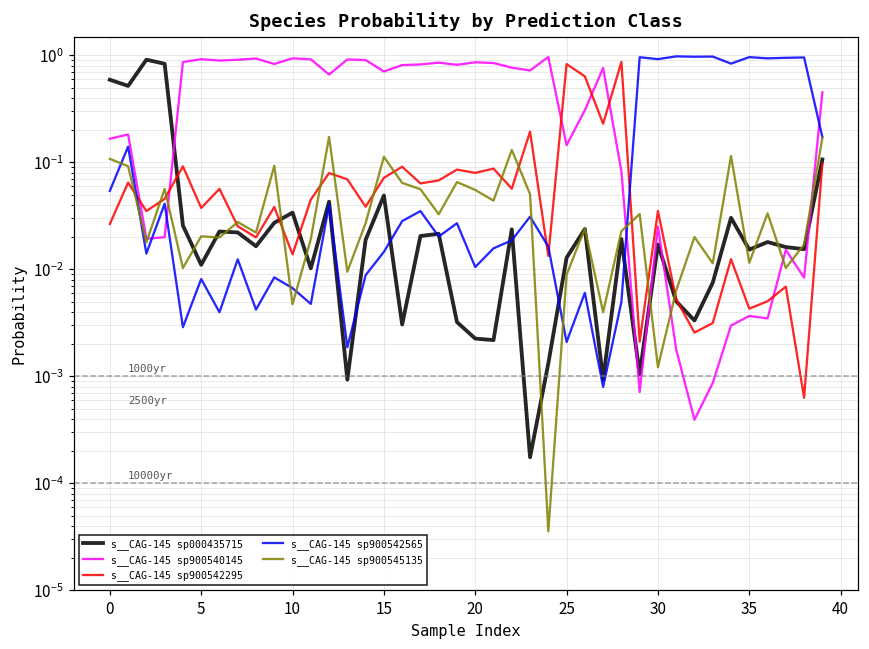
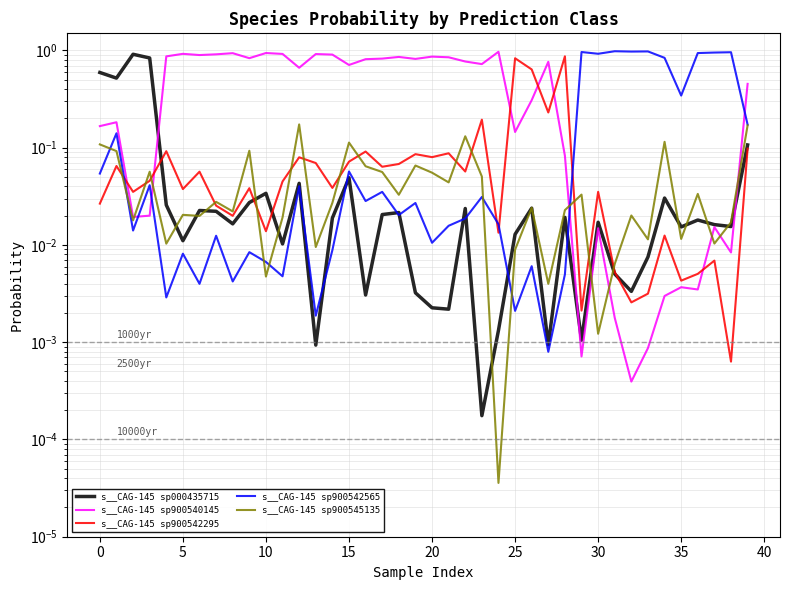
s__CAG-145 sp900542565, 15: 0.015 -> 0.06
s__CAG-145 sp900540145, 30: 0.025 -> 0.015
s__CAG-145 sp900542565, 35: 1.0 -> 0.34
